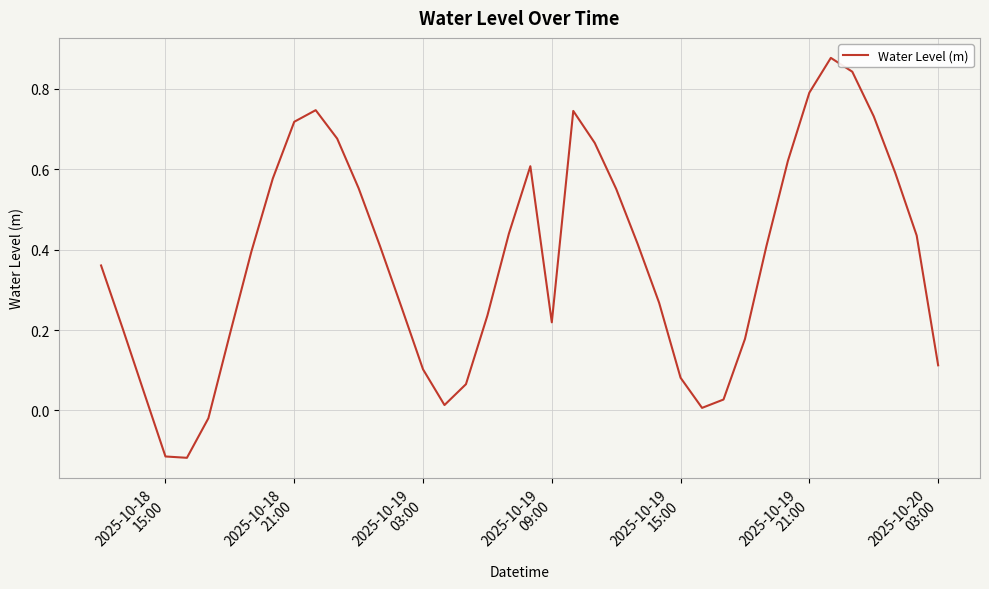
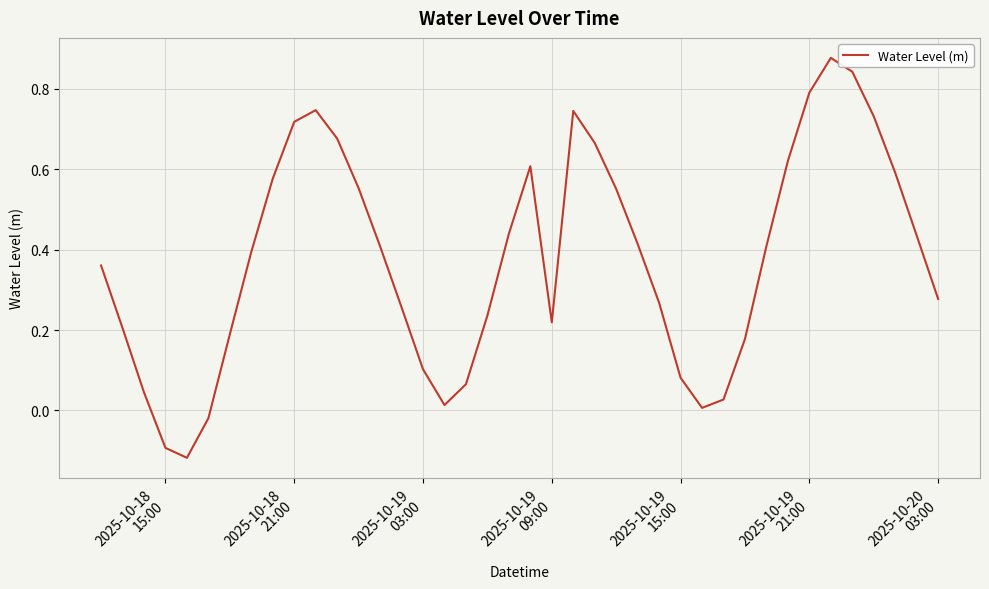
2025-10-18 15:00: -0.11 -> -0.09
2025-10-20 03:00: 0.11 -> 0.28
